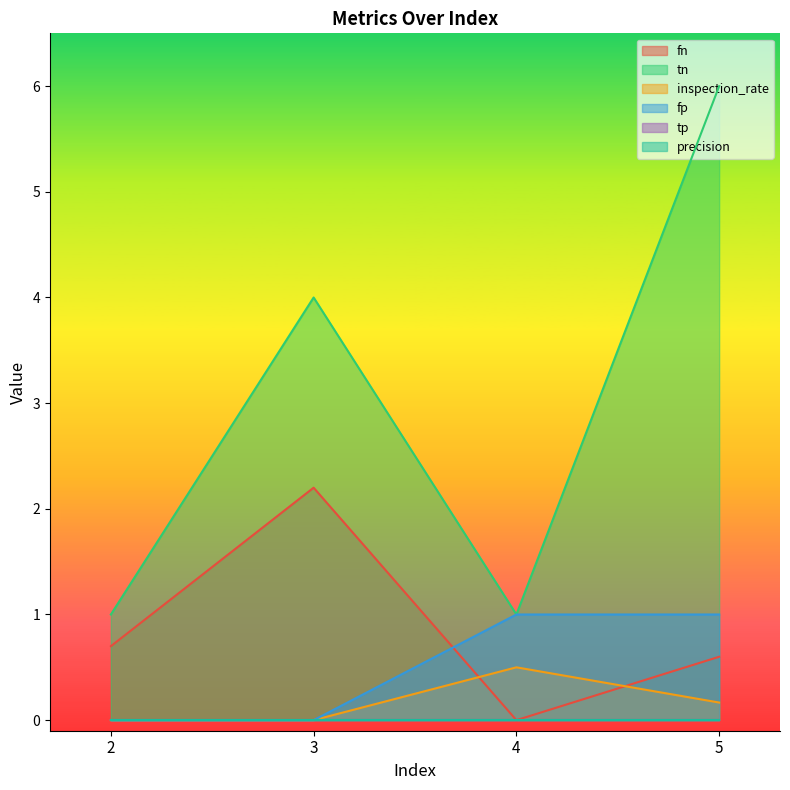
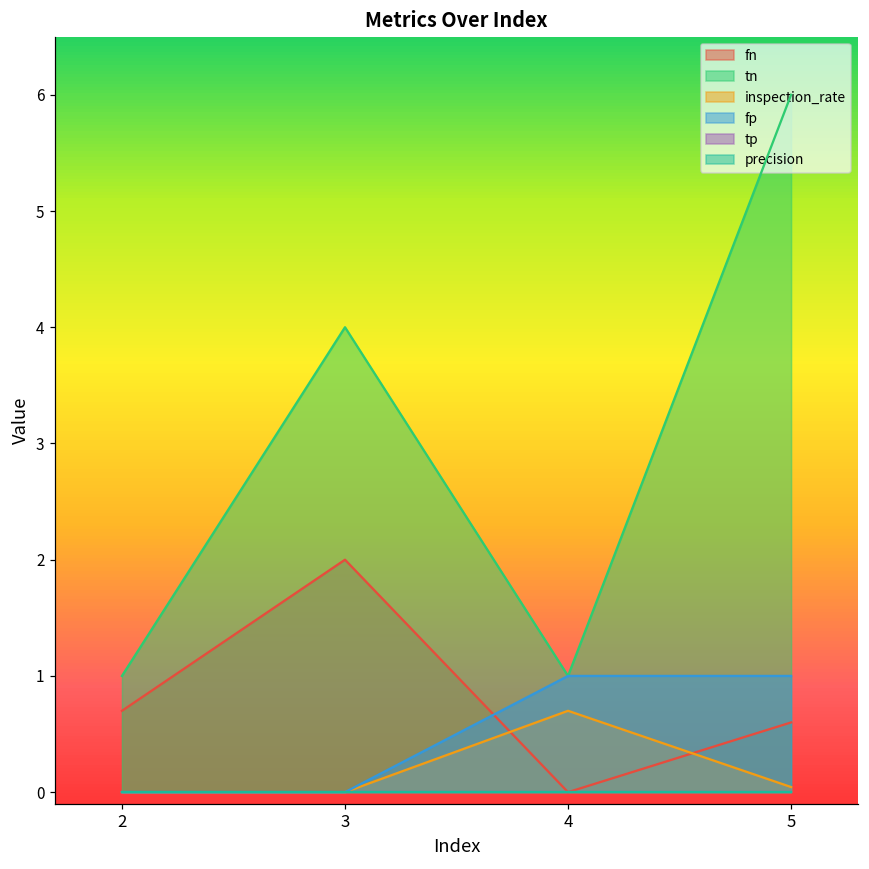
fn, 3: 2.2 -> 2.0
inspection_rate, 4: 0.5 -> 0.7
inspection_rate, 5: 0.17 -> 0.04
